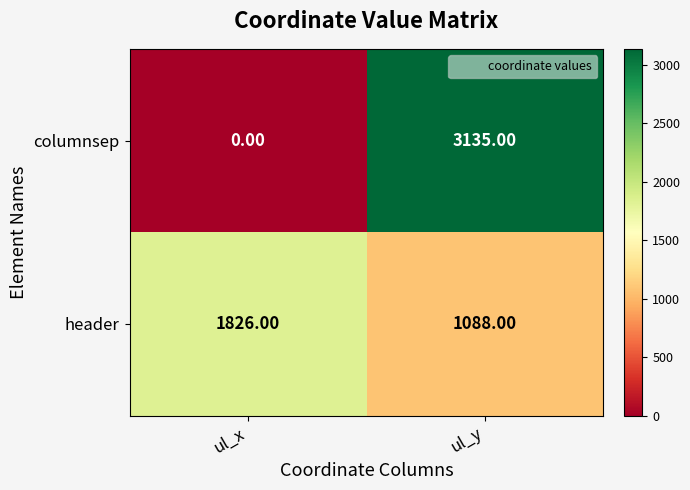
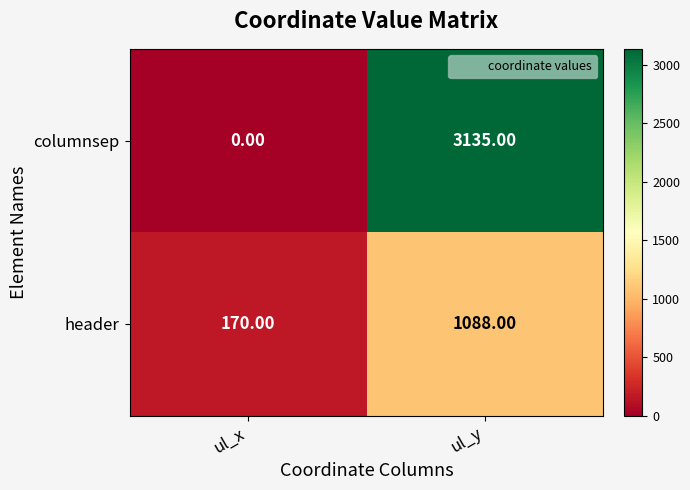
header, ul_x: 1826.00 -> 170.00
